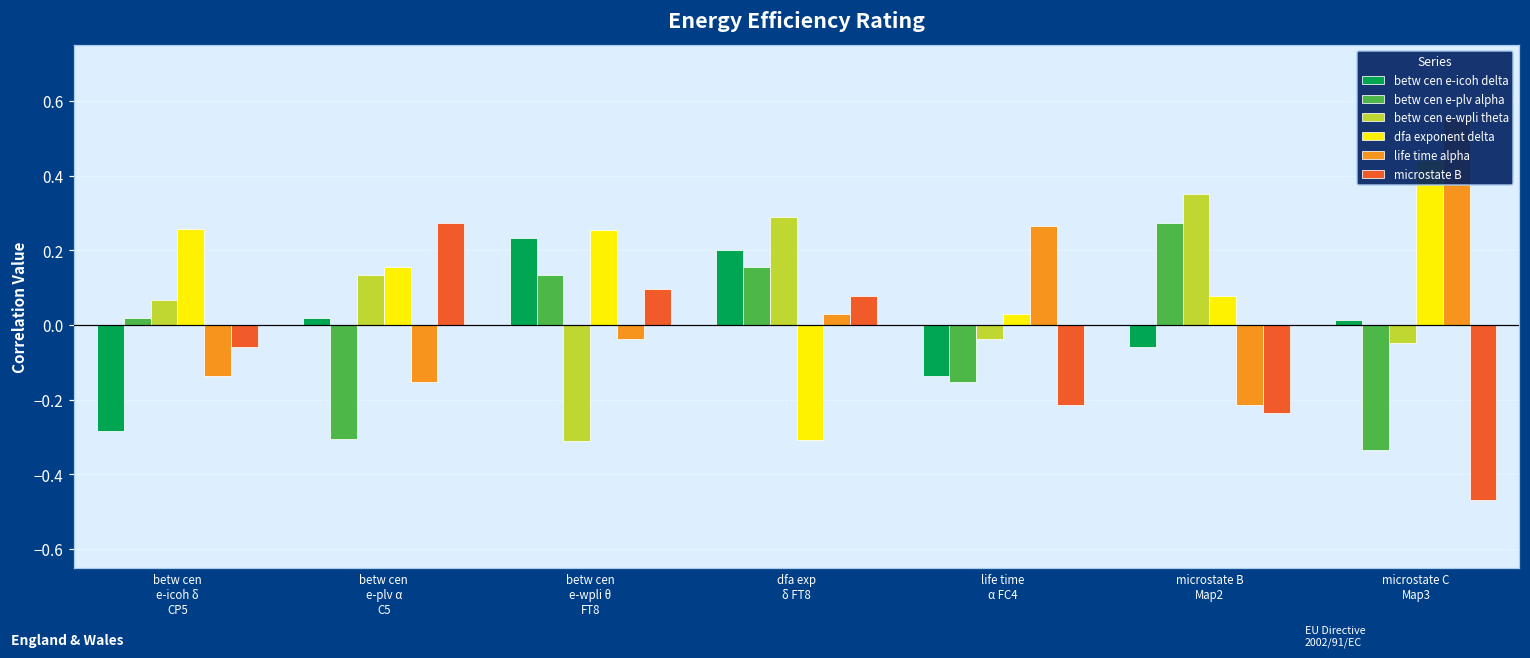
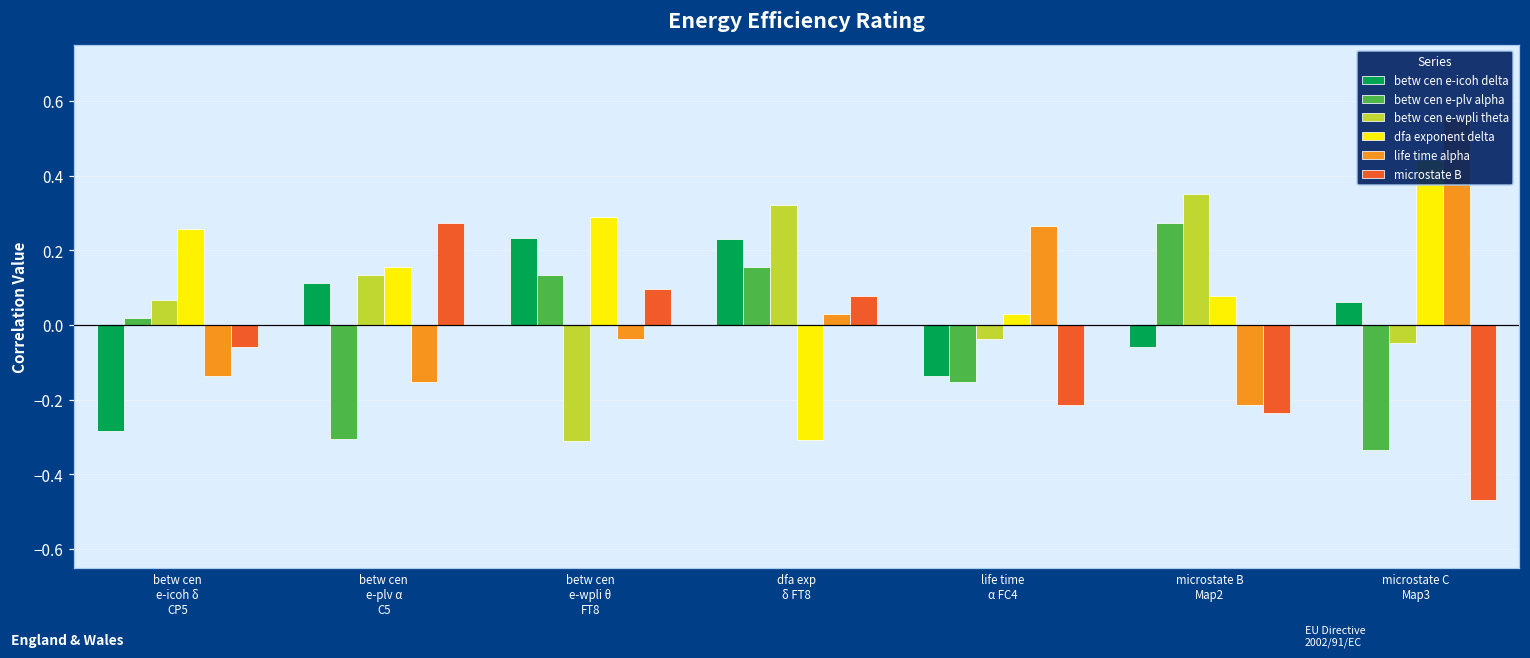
betw cen e-icoh delta, betw cen e-plv α C5: 0.02 -> 0.11
dfa exponent delta, betw cen e-wpli θ FT8: 0.26 -> 0.29
betw cen e-icoh delta, dfa exp δ FT8: 0.20 -> 0.23
betw cen e-wpli theta, dfa exp δ FT8: 0.29 -> 0.32
betw cen e-icoh delta, microstate C Map3: 0.01 -> 0.06
